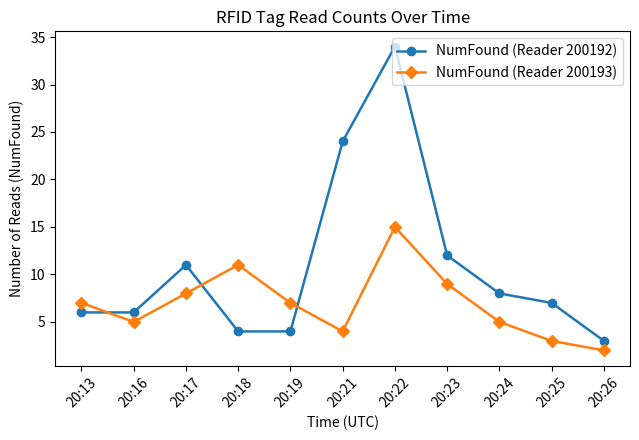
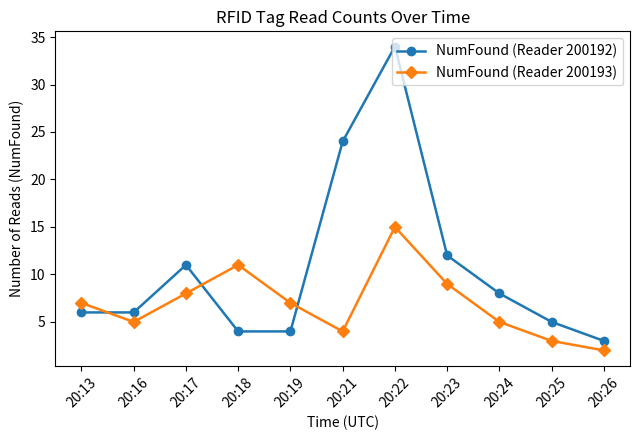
NumFound (Reader 200192), 20:25: 7 -> 5
